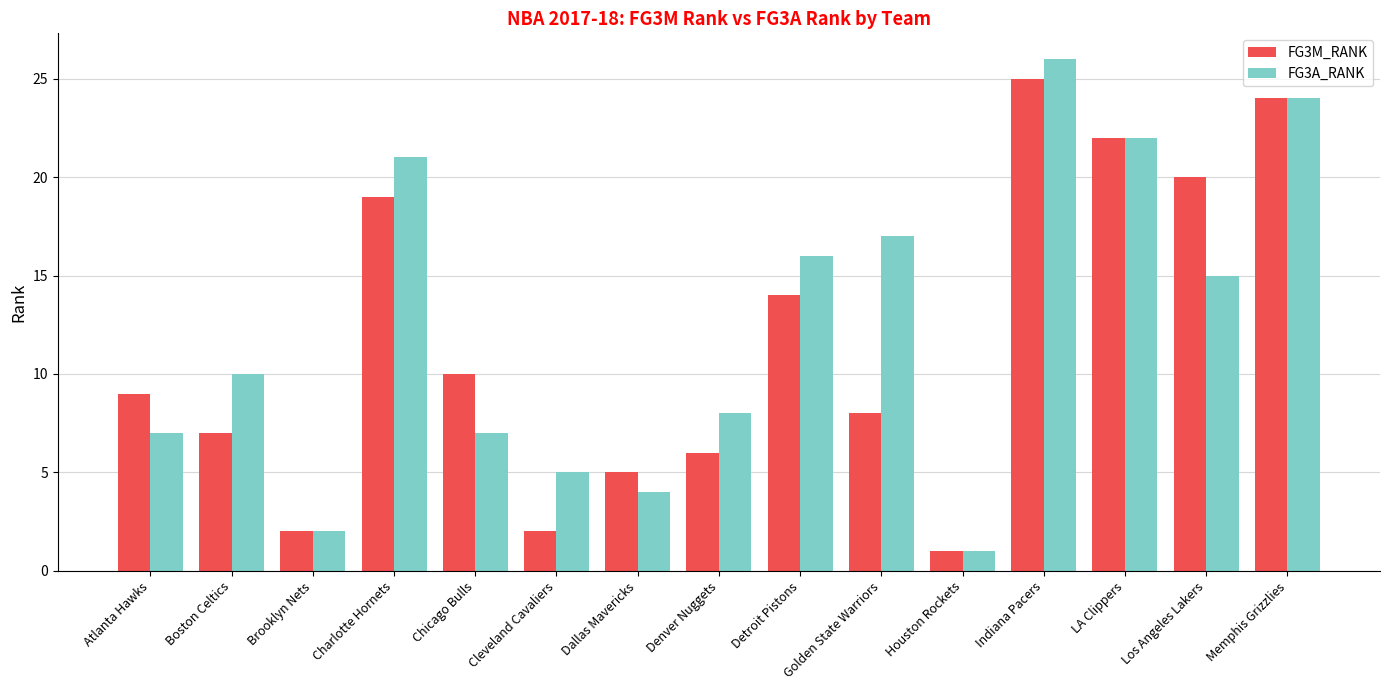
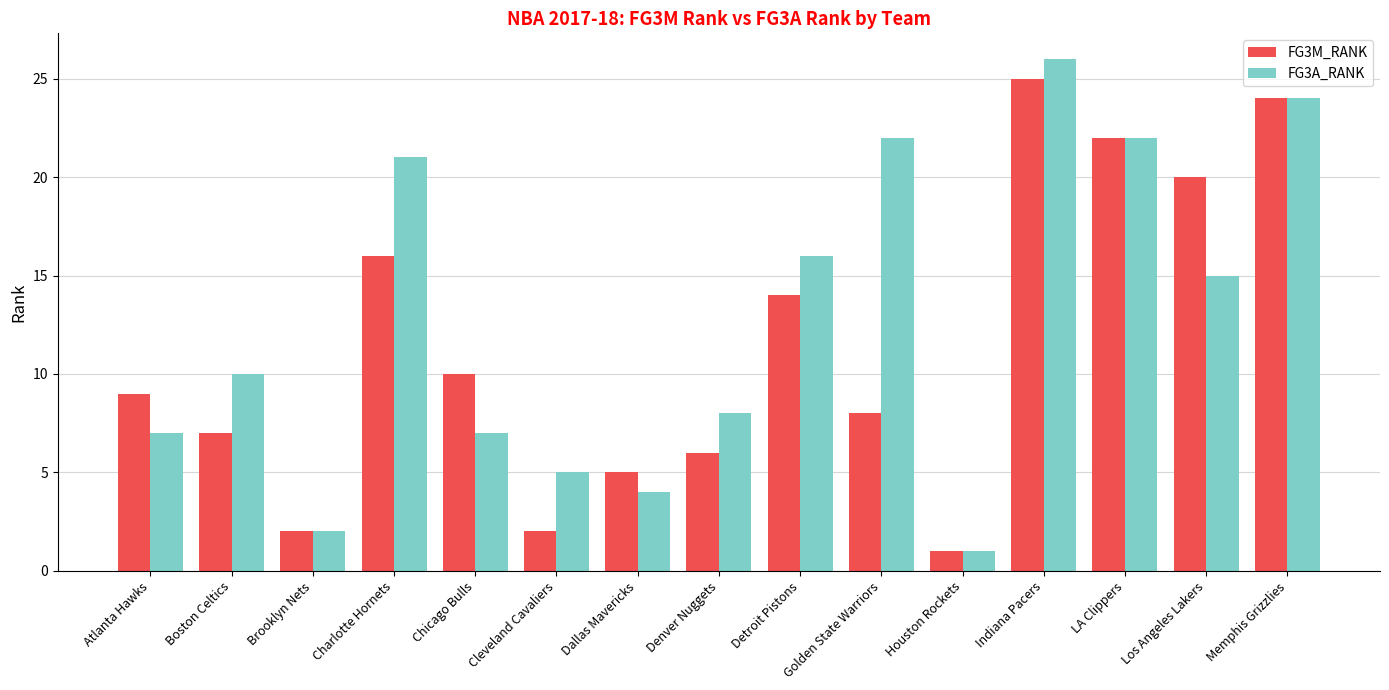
FG3M_RANK, Charlotte Hornets: 19 -> 16
FG3A_RANK, Golden State Warriors: 17 -> 22
